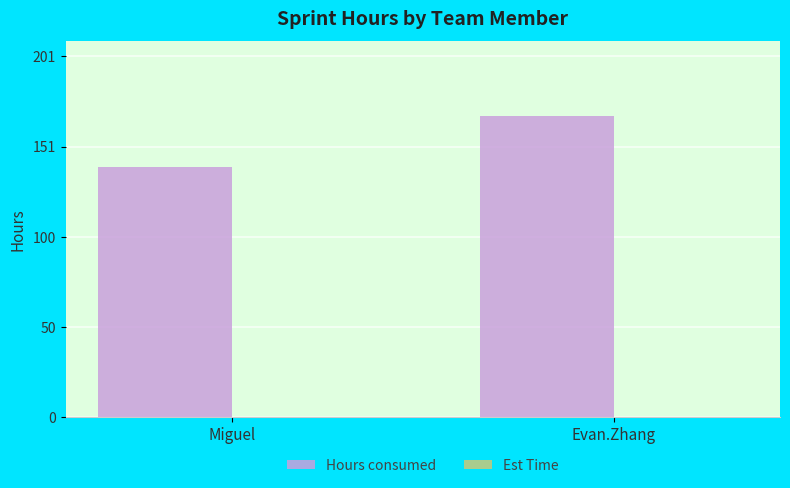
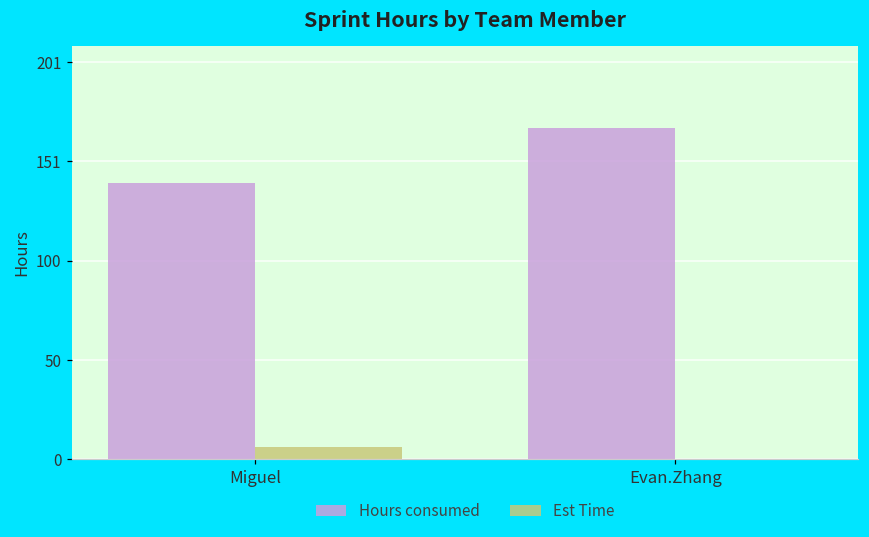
Est Time, Miguel: 0 -> 6
